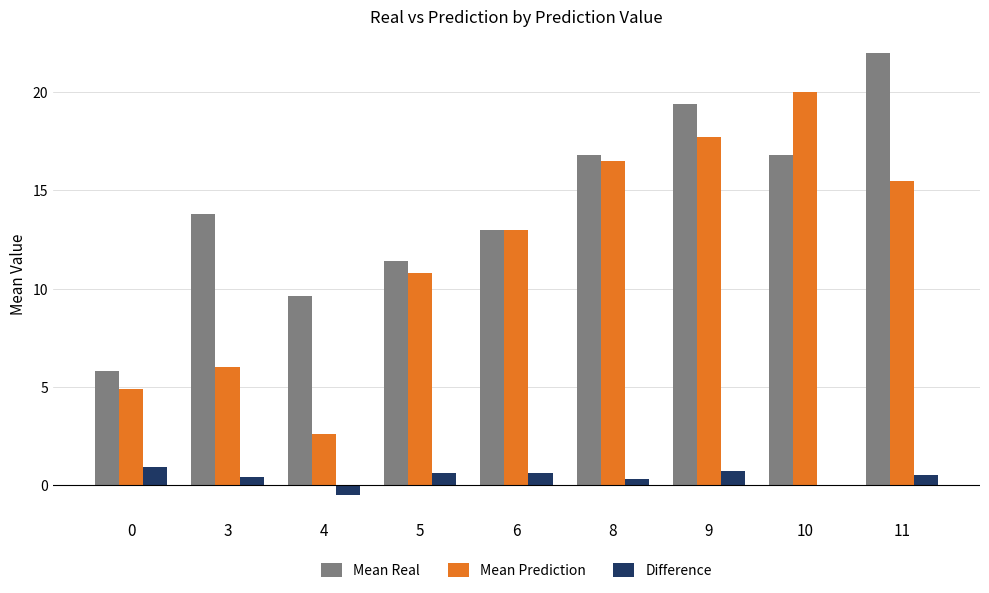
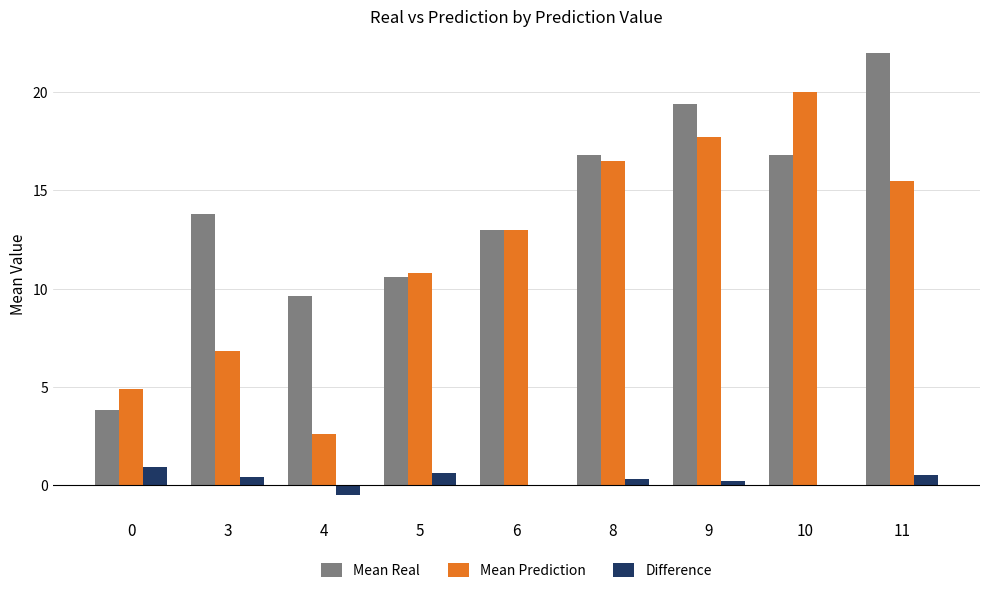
Mean Real, 0: 5.8 -> 3.8
Mean Prediction, 3: 6.0 -> 6.8
Mean Real, 5: 11.4 -> 10.6
Difference, 6: 0.6 -> 0.0
Difference, 9: 0.7 -> 0.2
